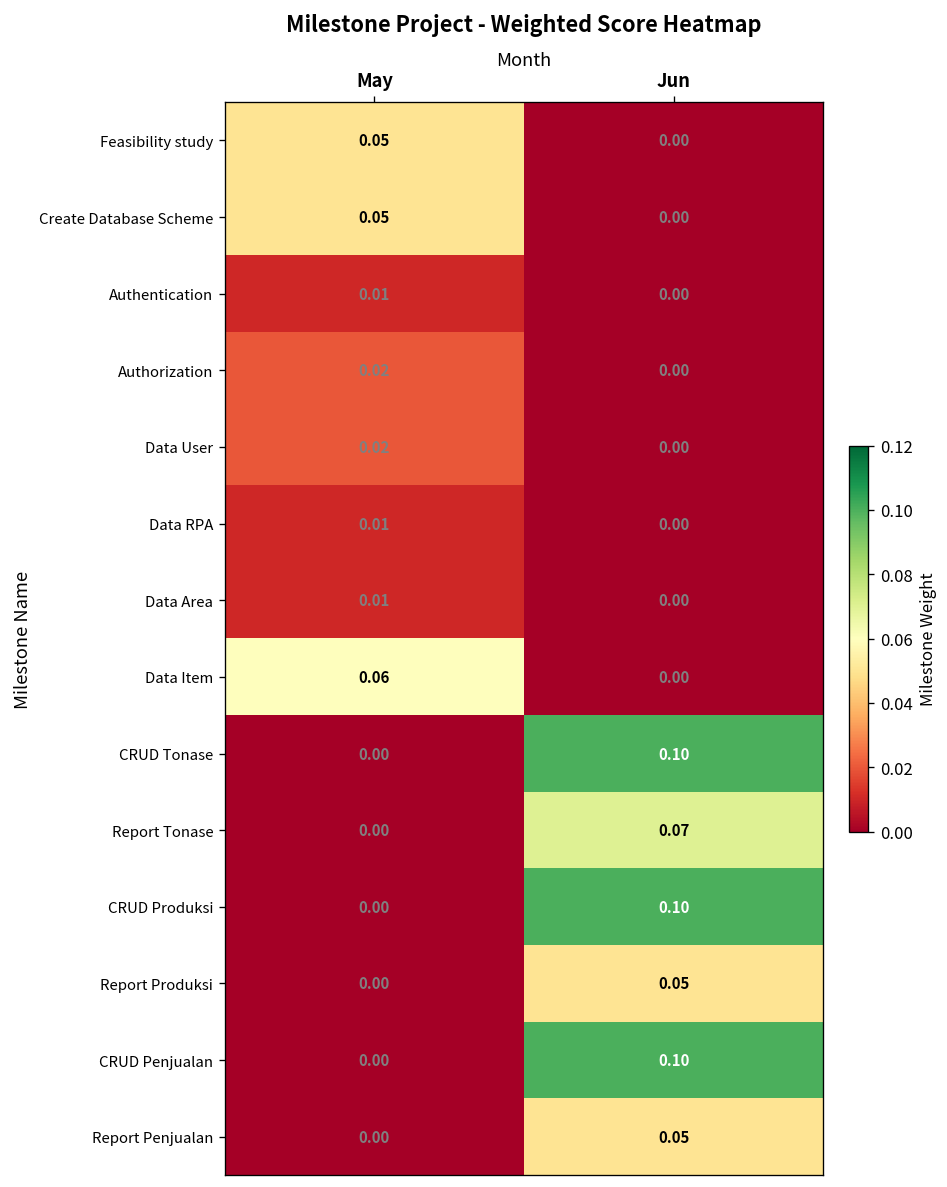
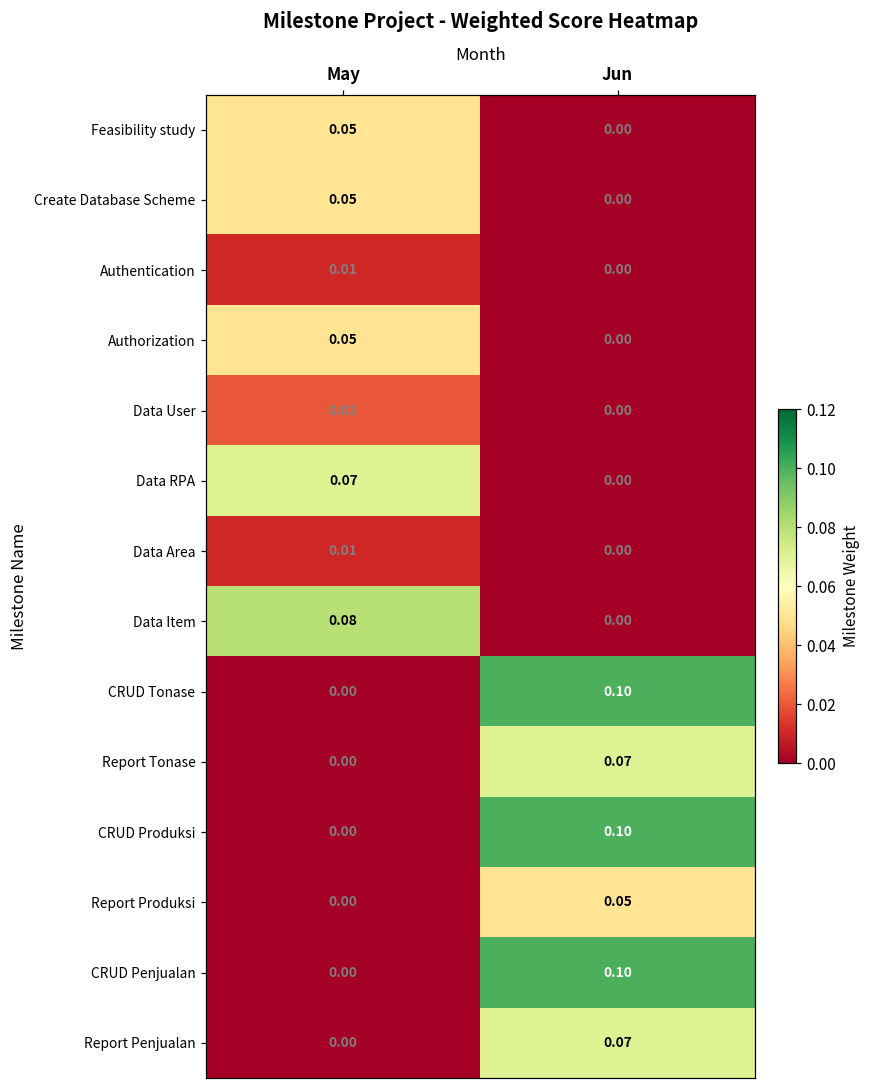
Authorization, May: 0.02 -> 0.05
Data RPA, May: 0.01 -> 0.07
Data Item, May: 0.06 -> 0.08
Report Penjualan, Jun: 0.05 -> 0.07
